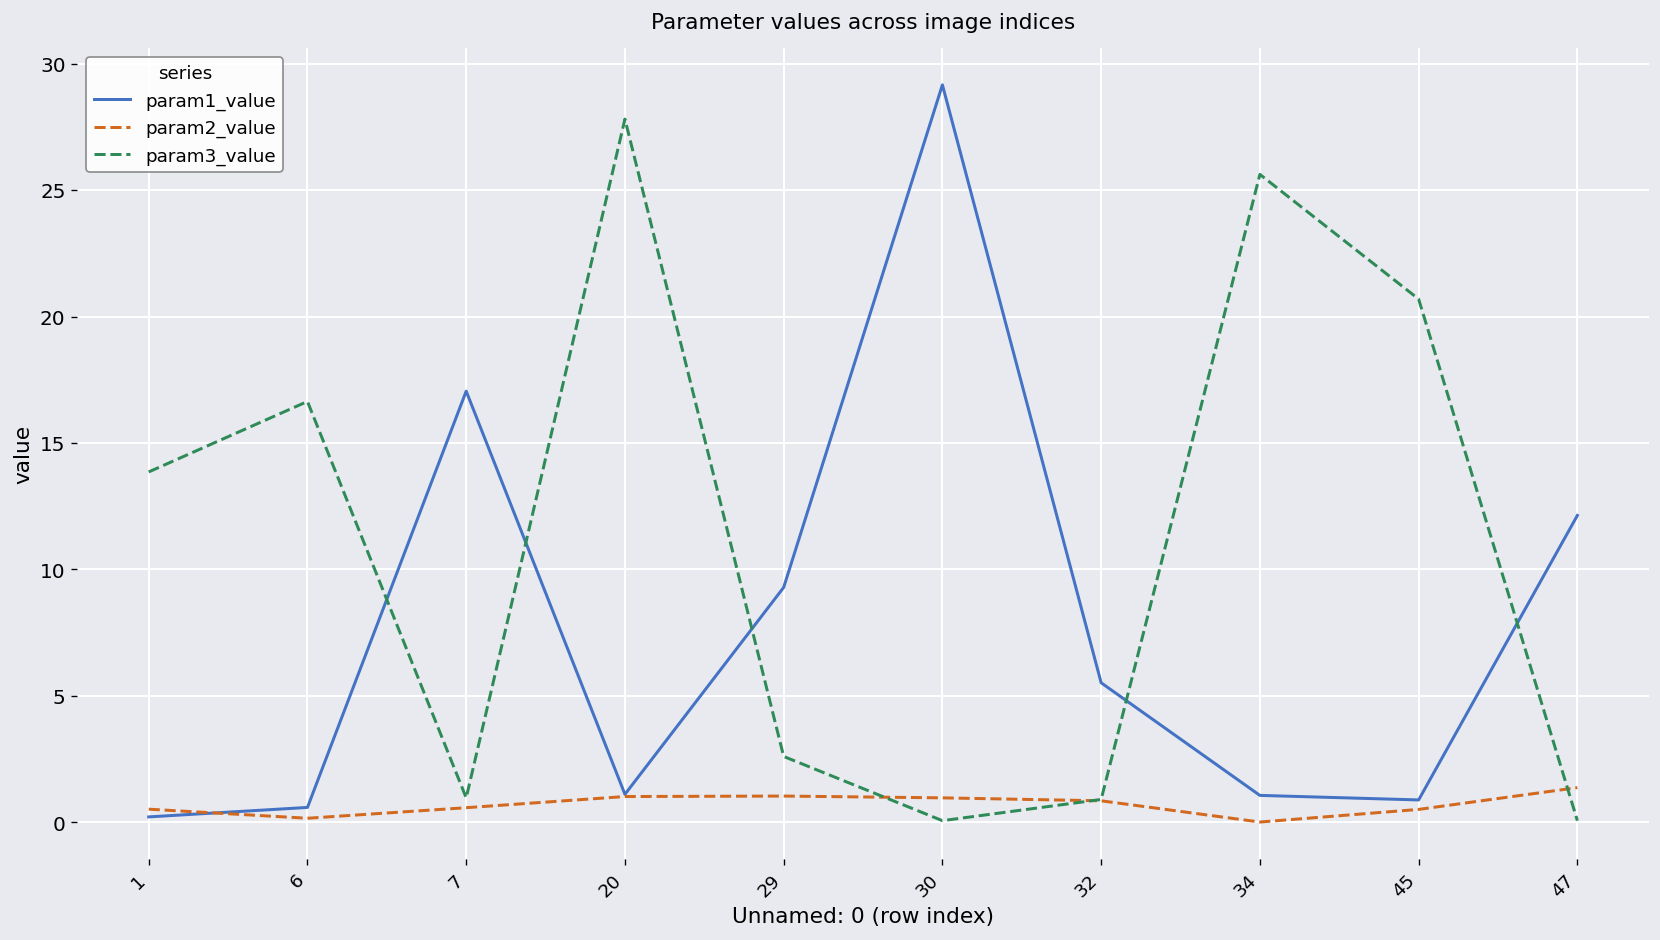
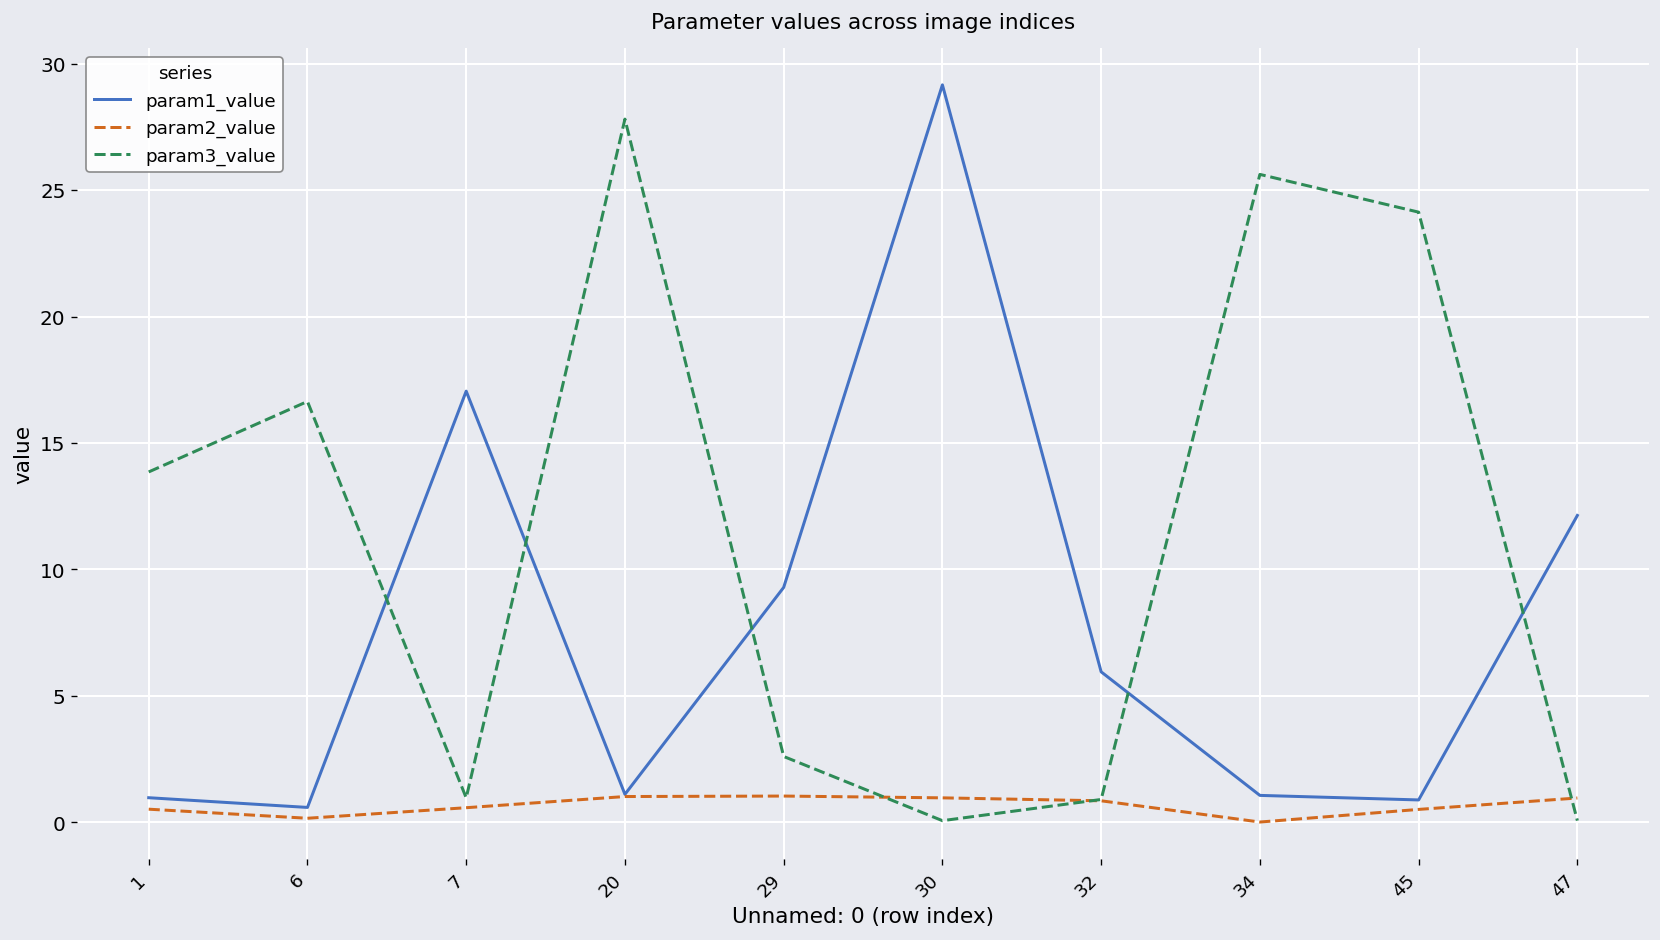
param1_value, 1: 0.2 -> 1.0
param1_value, 32: 5.5 -> 6.0
param3_value, 45: 20.7 -> 24.1
param2_value, 47: 1.4 -> 1.0
